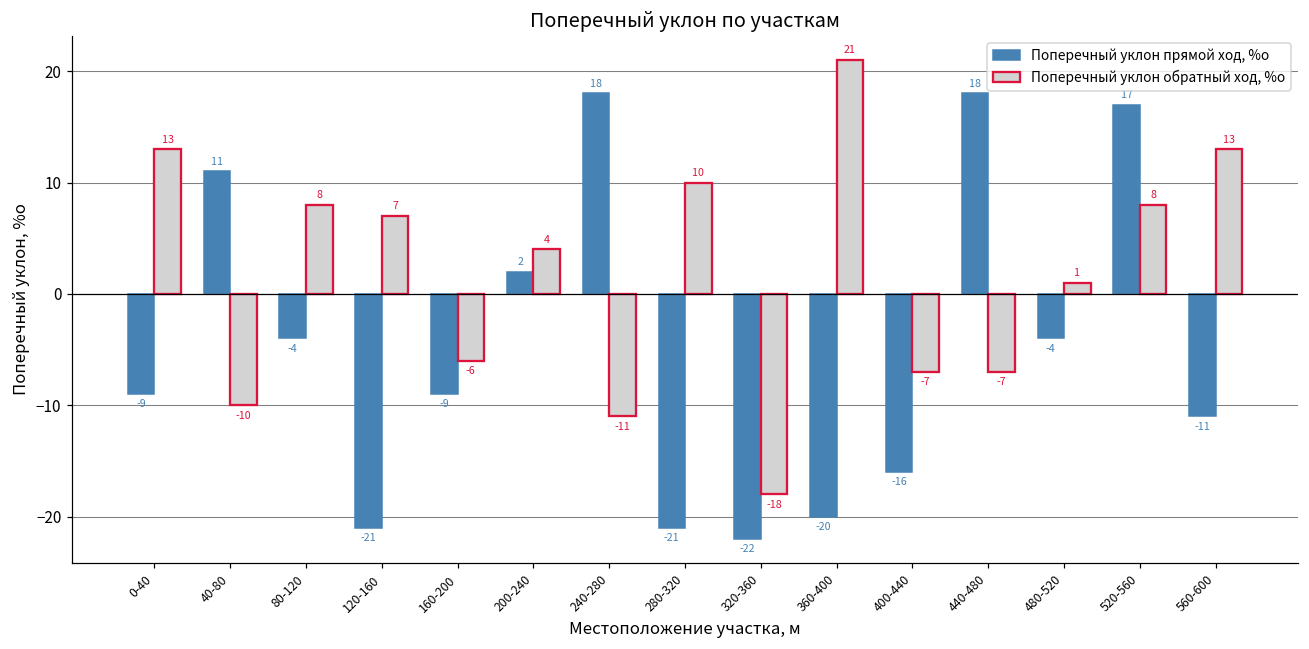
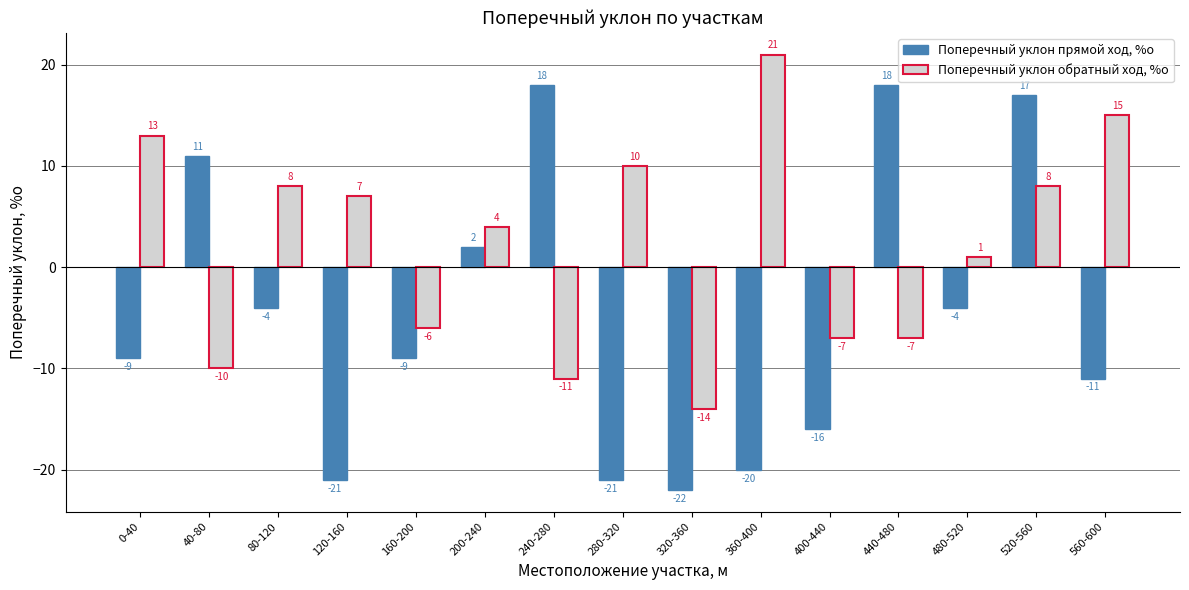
Поперечный уклон обратный ход, %о, 320-360: -18 -> -14
Поперечный уклон обратный ход, %о, 560-600: 13 -> 15
